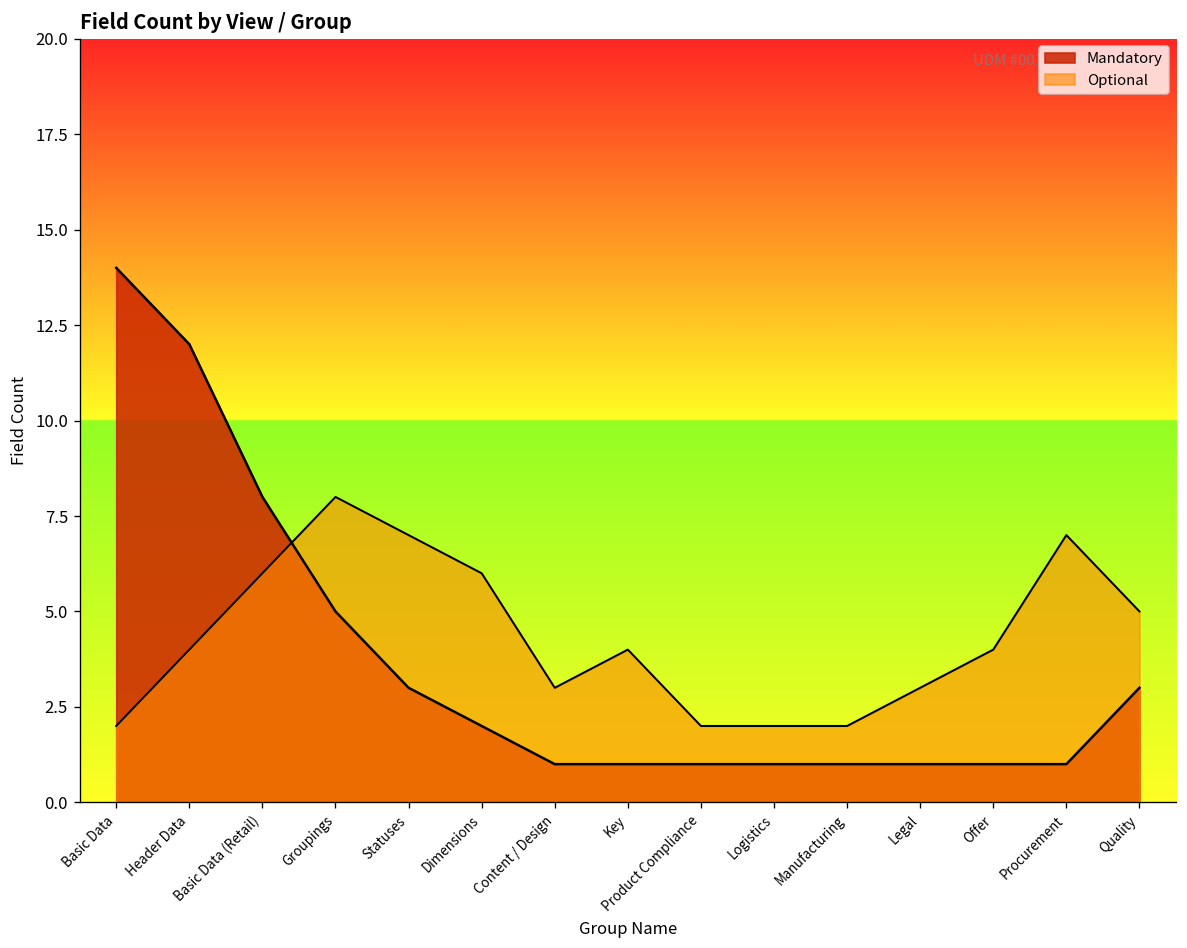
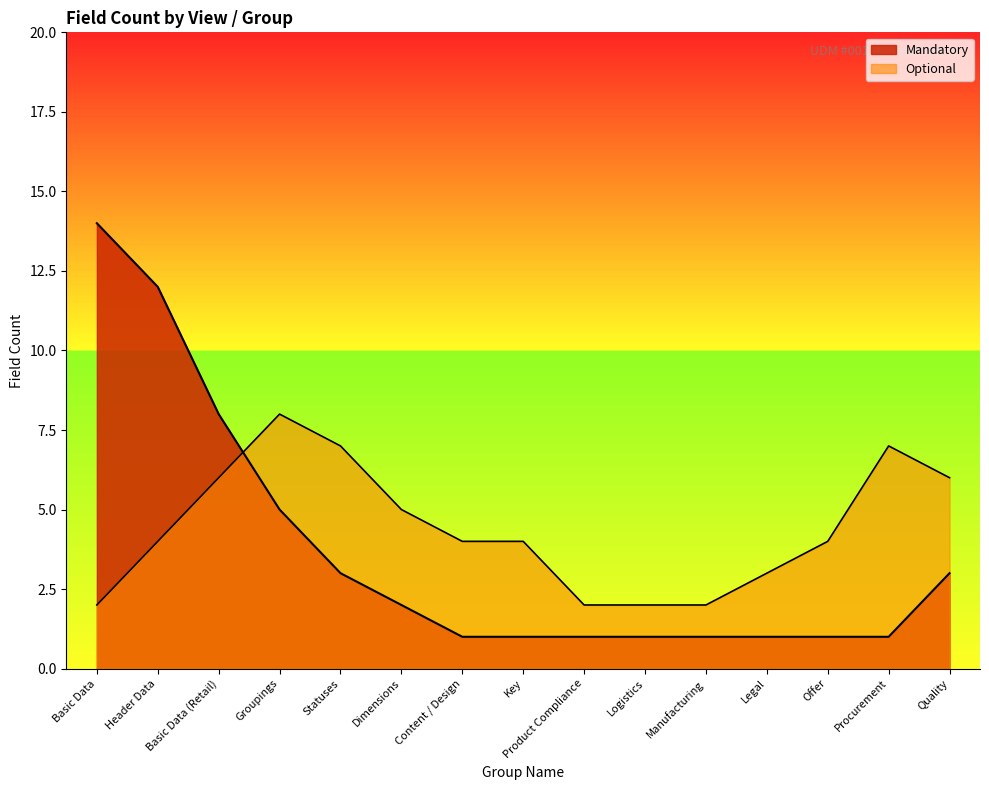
Optional, Dimensions: 6 -> 5
Optional, Content / Design: 3 -> 4
Optional, Quality: 5 -> 6
